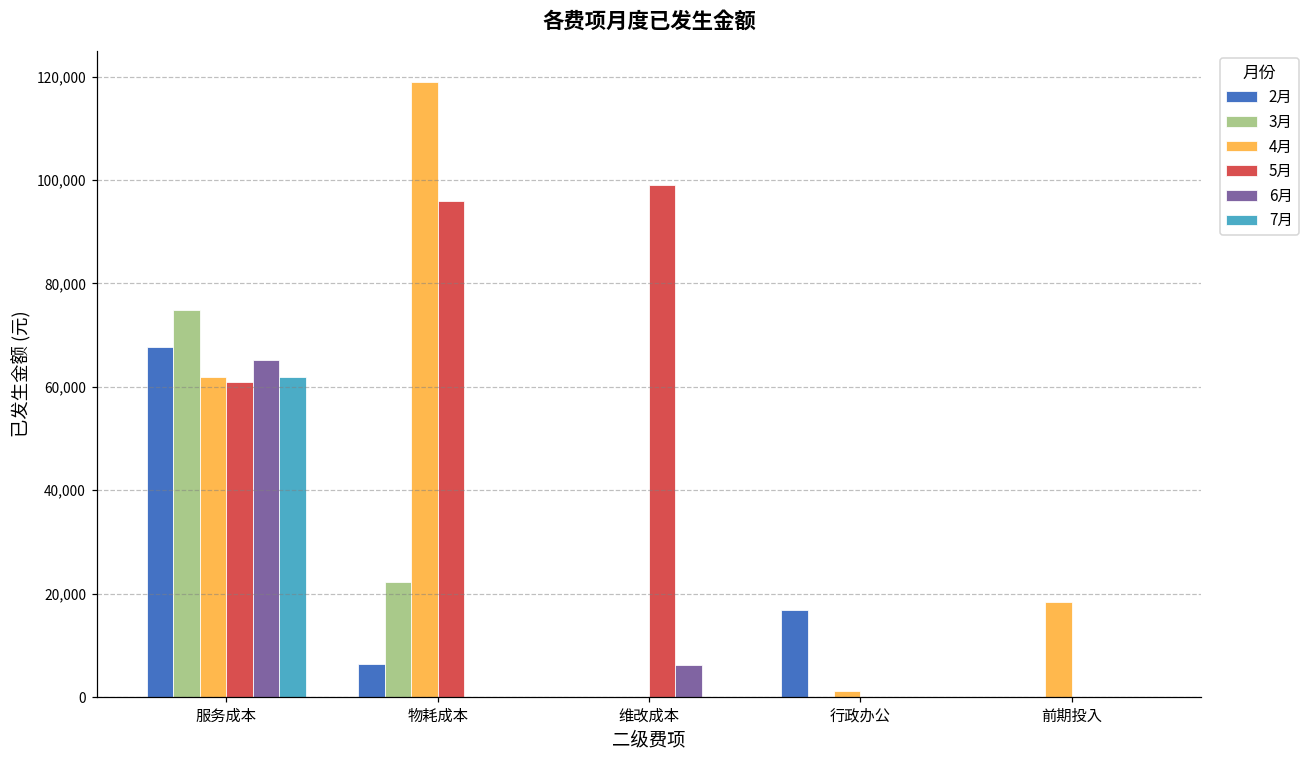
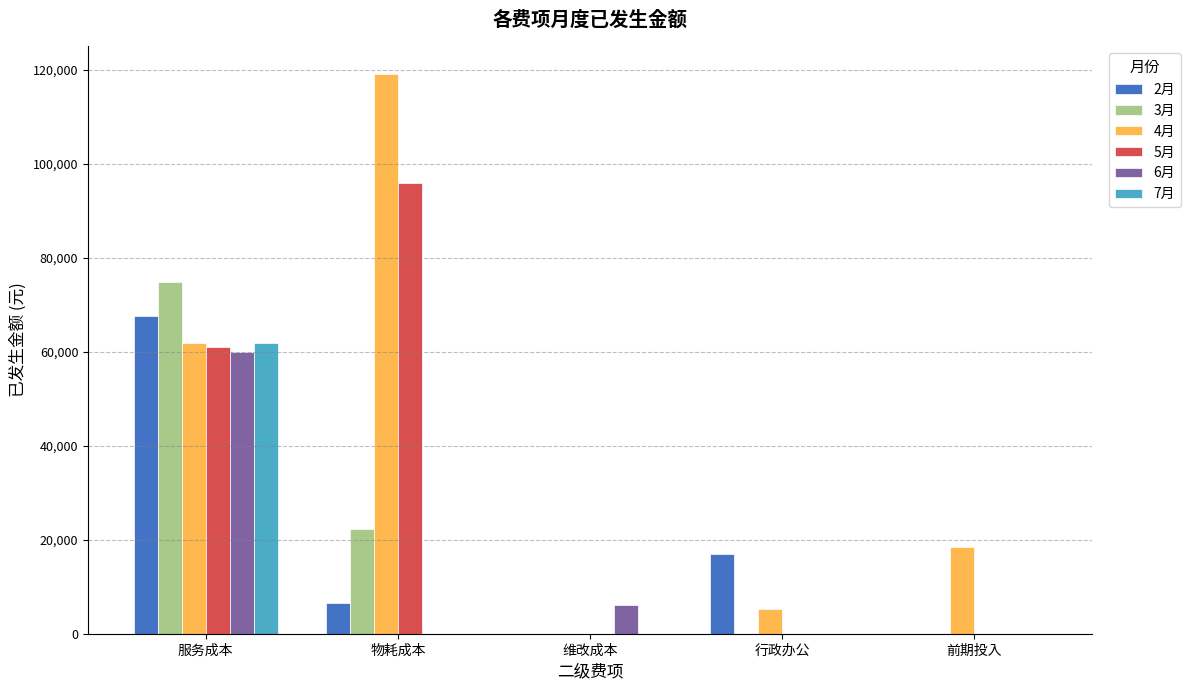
6月, 服务成本: 65,000 -> 60,000
5月, 维改成本: 99,000 -> 0
4月, 行政办公: 1,000 -> 5,000
